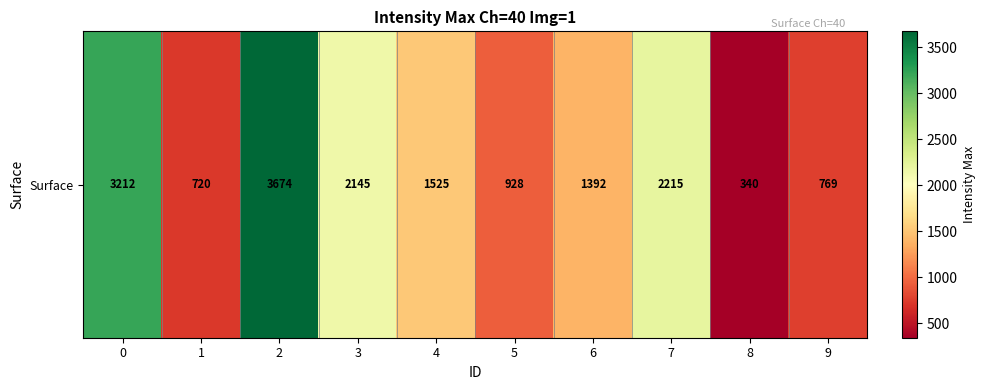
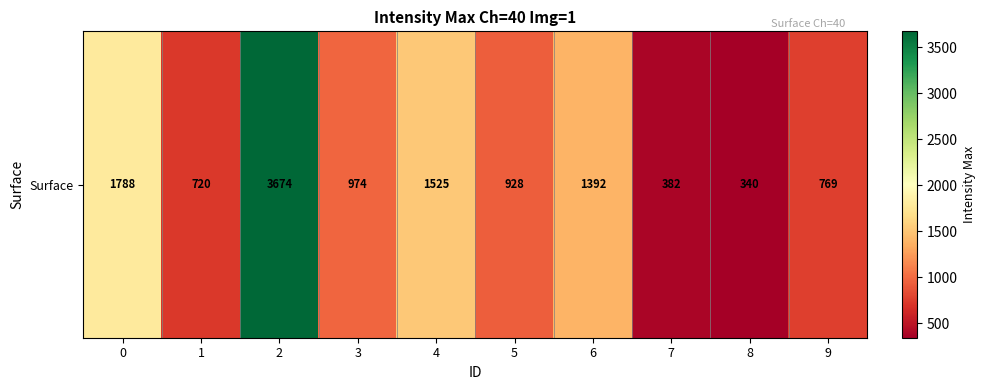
Surface, 0: 3212 -> 1788
Surface, 3: 2145 -> 974
Surface, 7: 2215 -> 382
